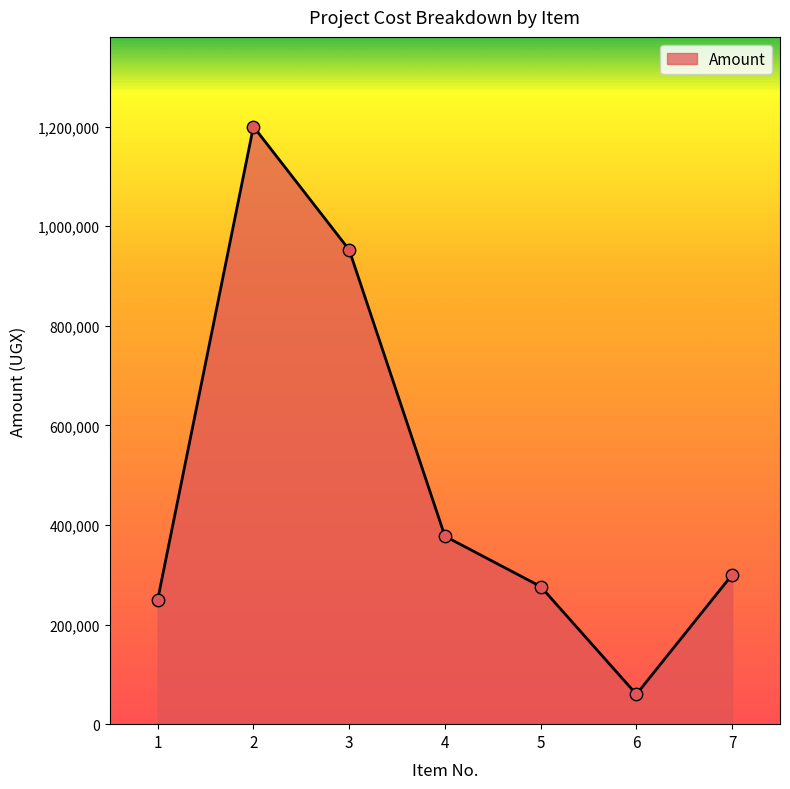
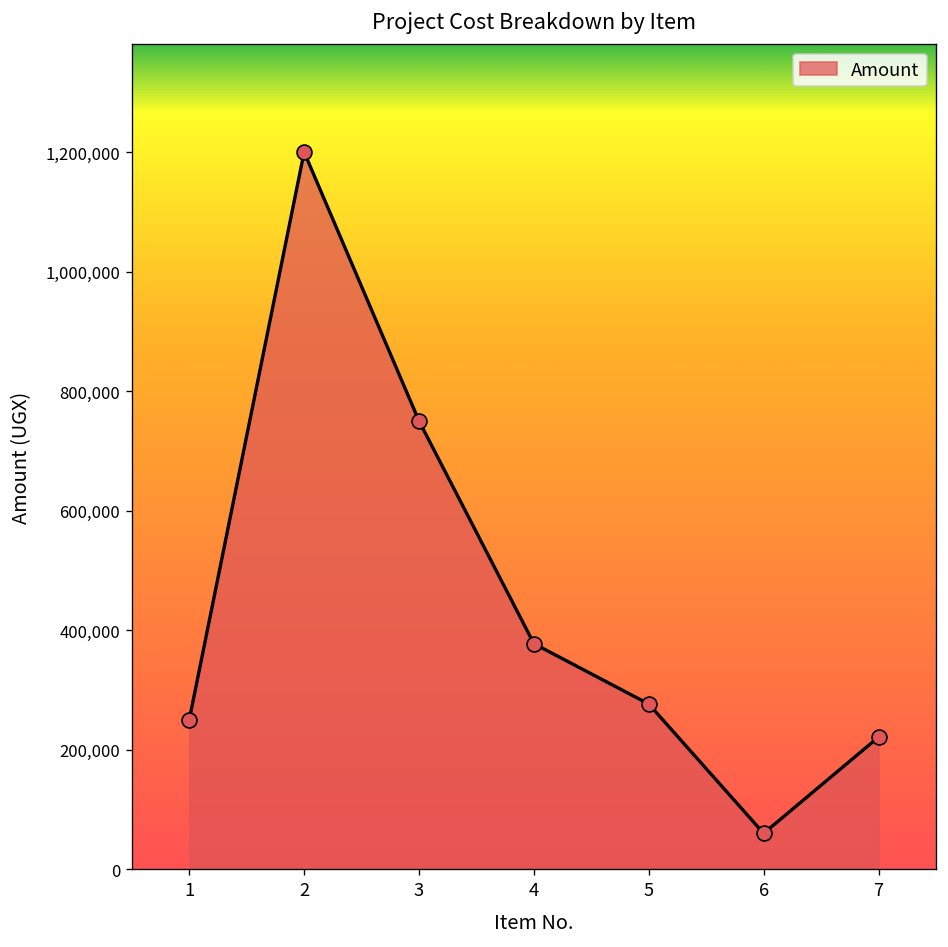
3: 950,000 -> 750,000
7: 300,000 -> 220,000
